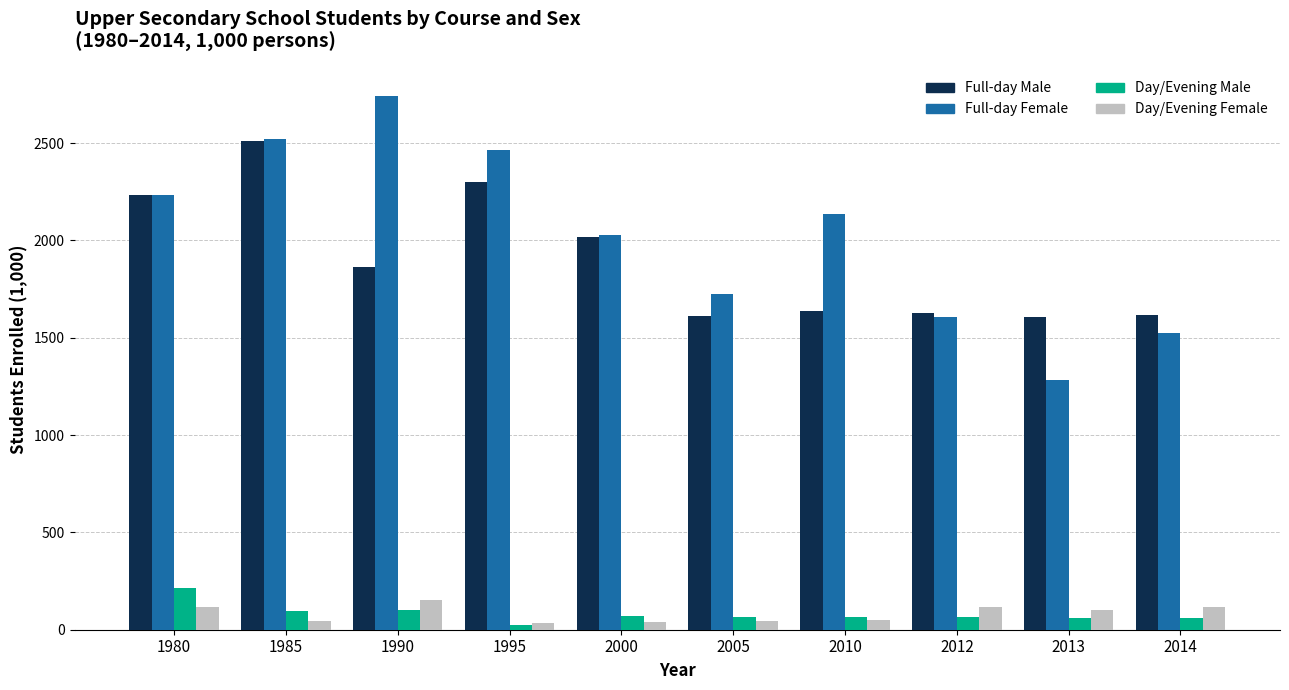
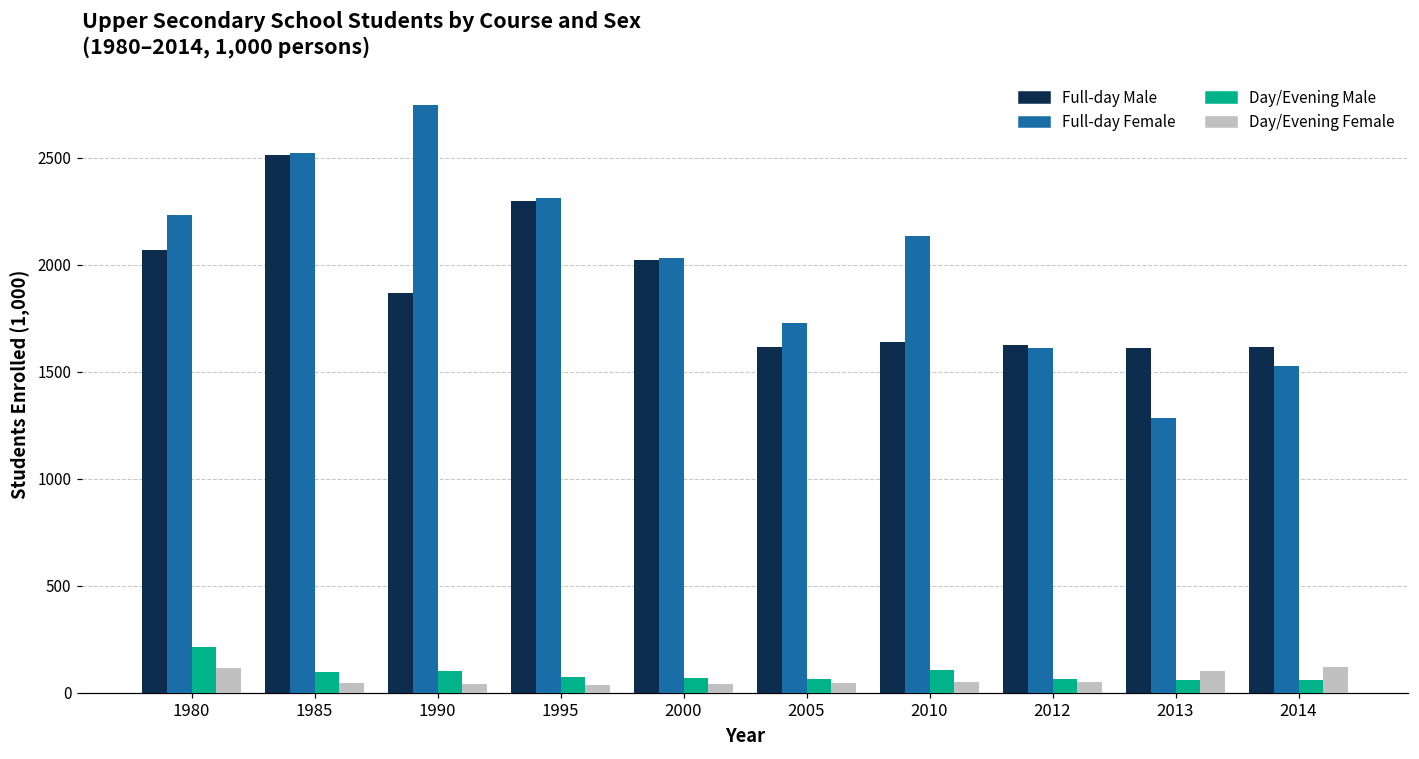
Full-day Male, 1980: 2240 -> 2070
Day/Evening Female, 1990: 160 -> 40
Full-day Female, 1995: 2470 -> 2310
Day/Evening Male, 1995: 20 -> 70
Day/Evening Male, 2010: 70 -> 110
Day/Evening Female, 2012: 120 -> 50
